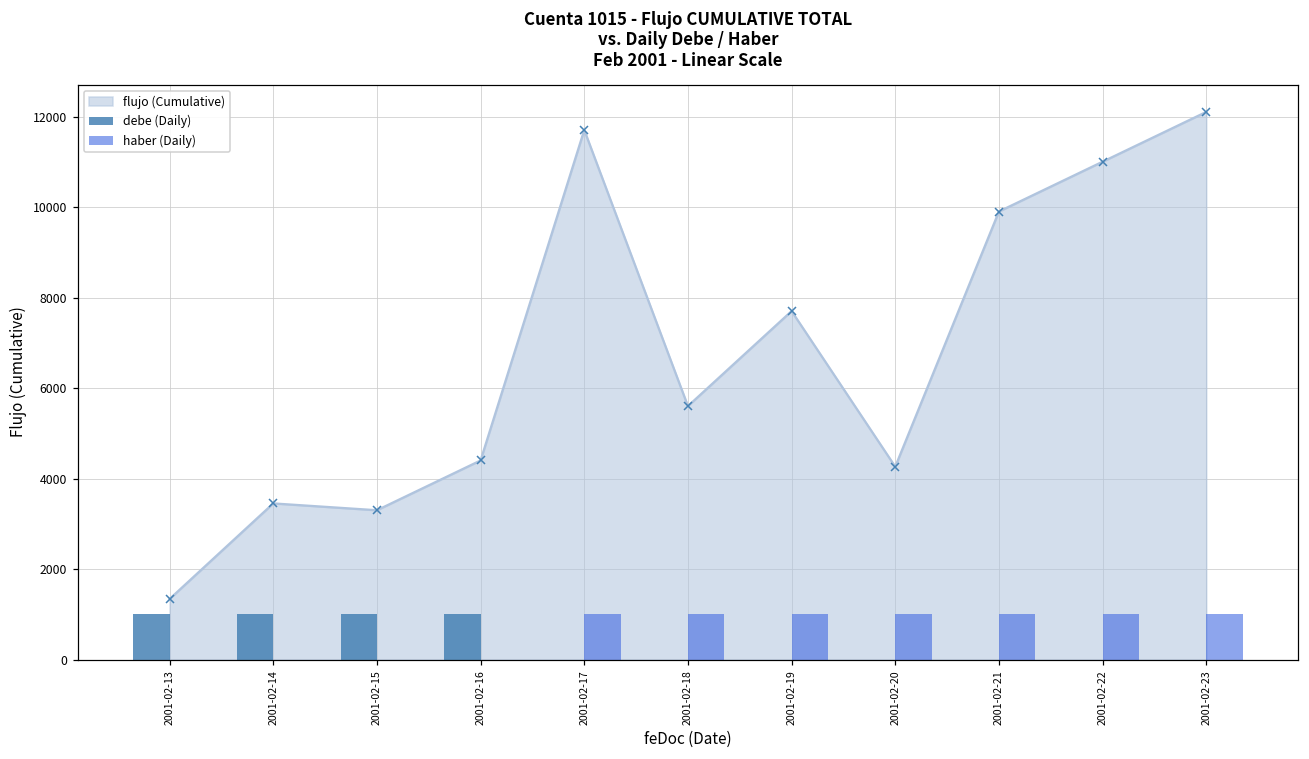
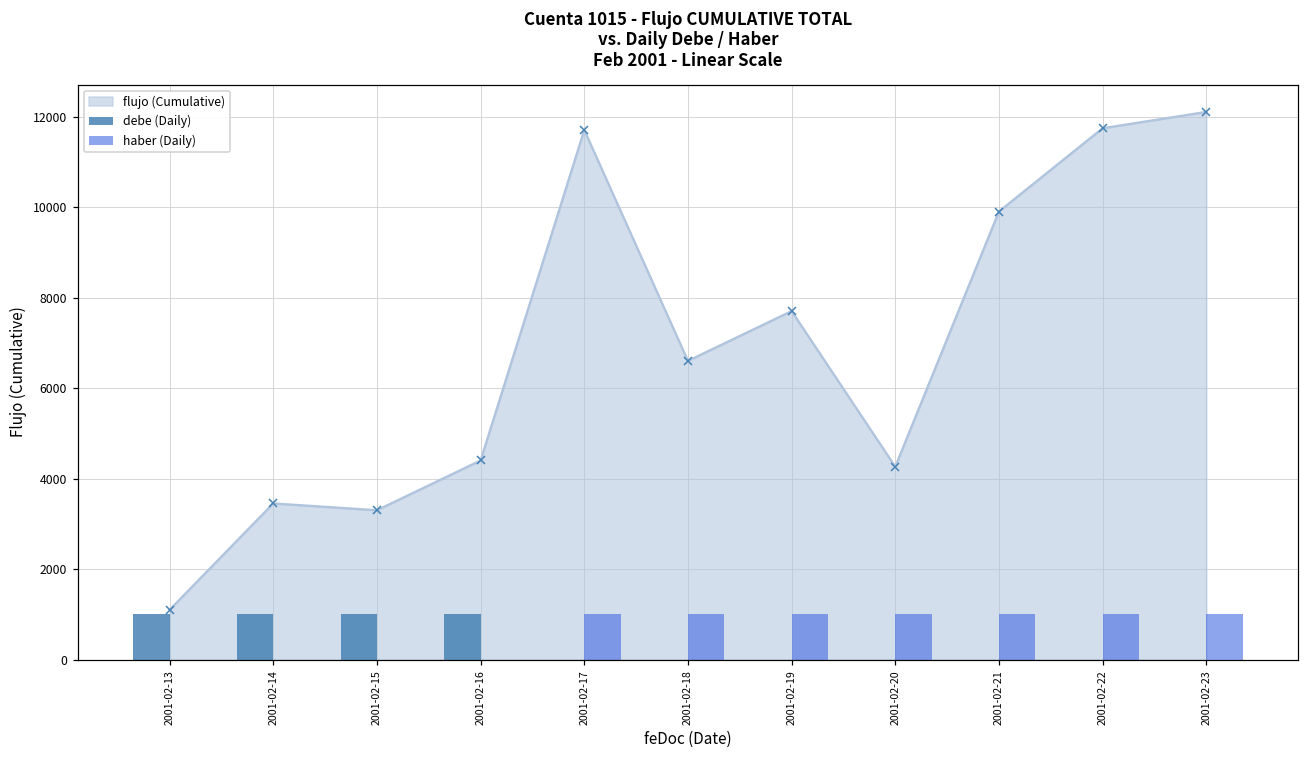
flujo (Cumulative), 2001-02-13: 1300 -> 1100
flujo (Cumulative), 2001-02-18: 5600 -> 6600
flujo (Cumulative), 2001-02-22: 11000 -> 11800
